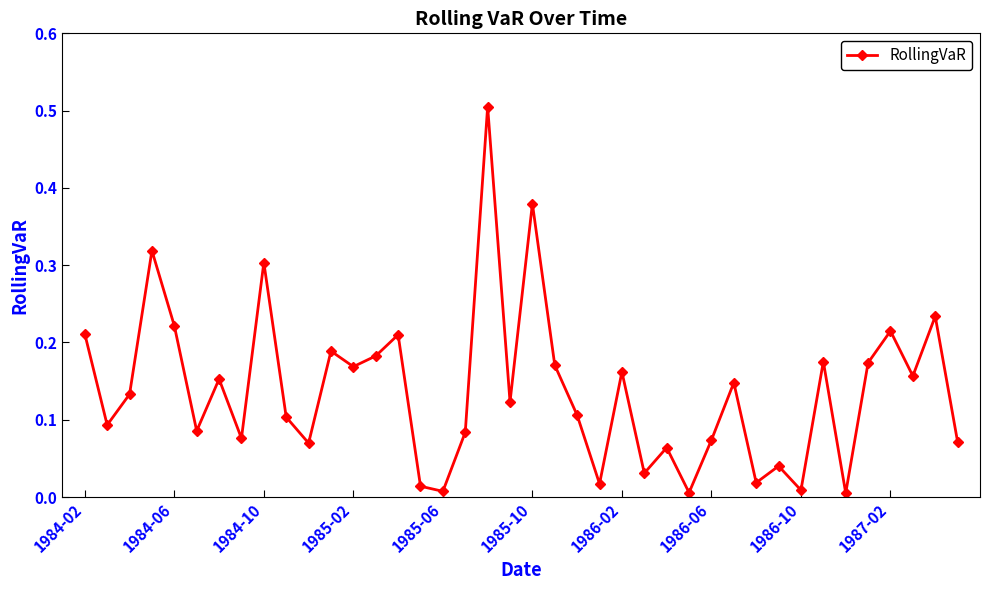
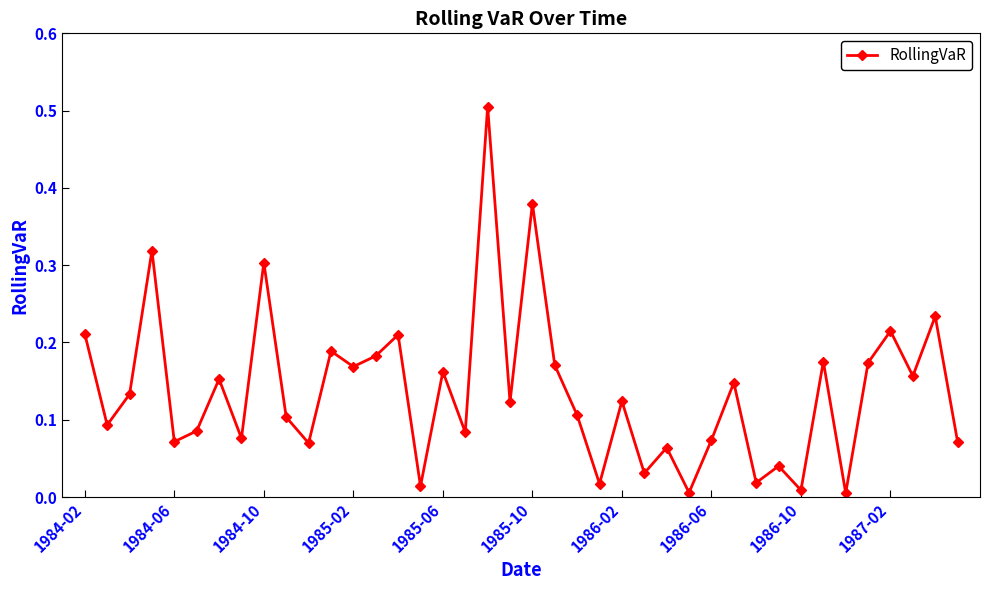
1984-06: 0.22 -> 0.07
1985-06: 0.01 -> 0.16
1986-02: 0.16 -> 0.12
